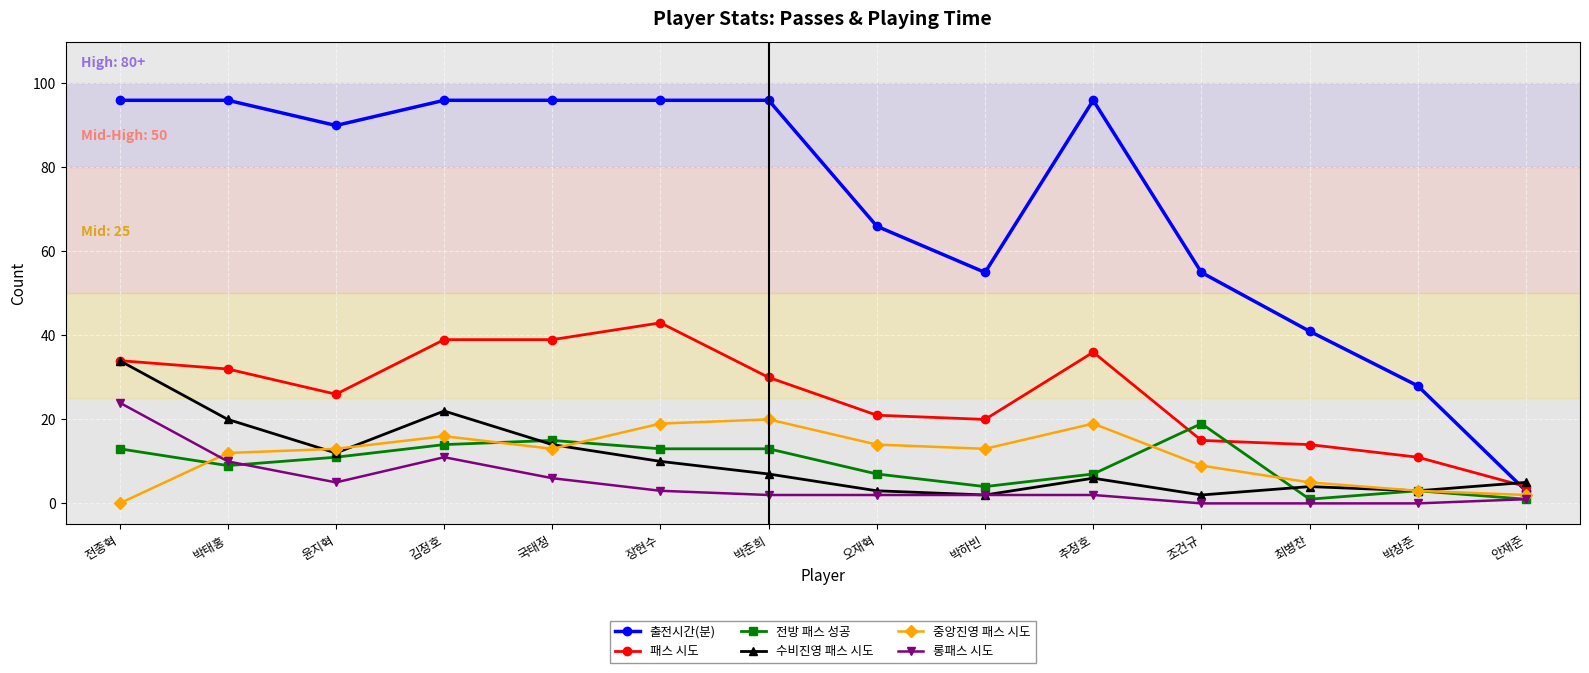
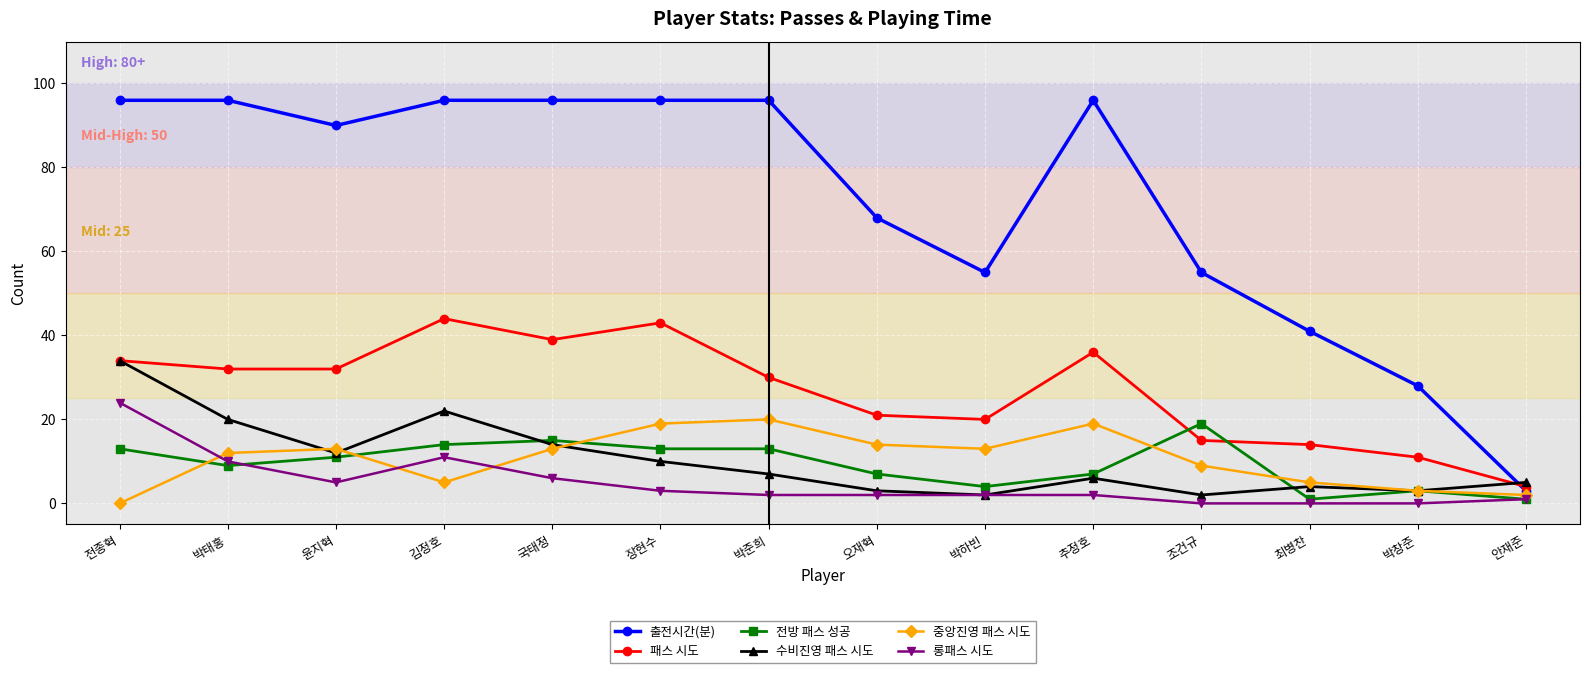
패스 시도, 윤지혁: 26 -> 32
패스 시도, 김정호: 39 -> 44
중앙진영 패스 시도, 김정호: 16 -> 5
출전시간(분), 오재혁: 66 -> 68
